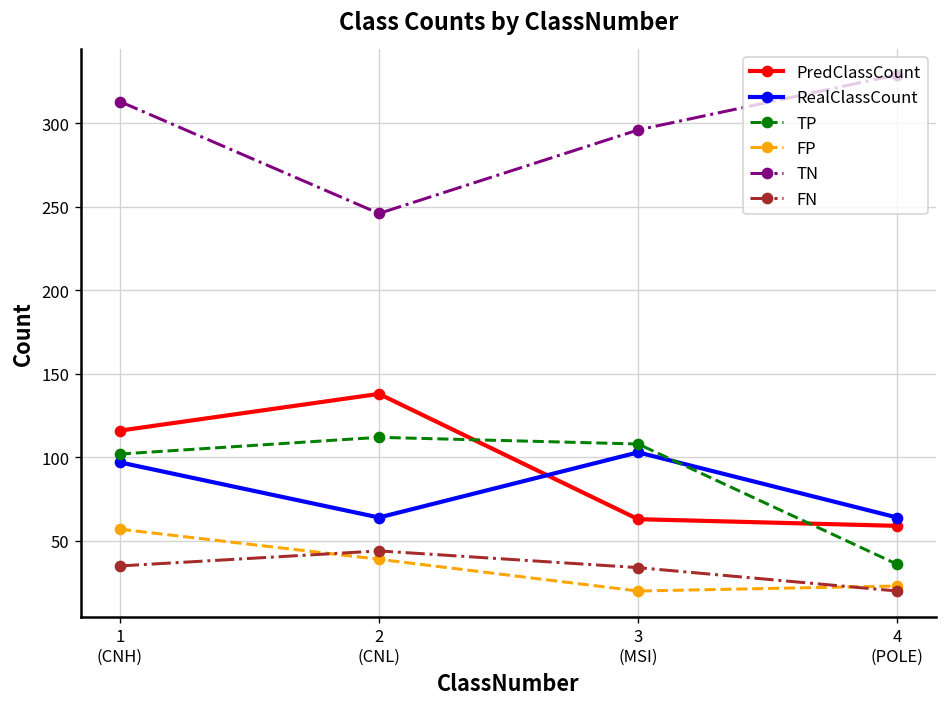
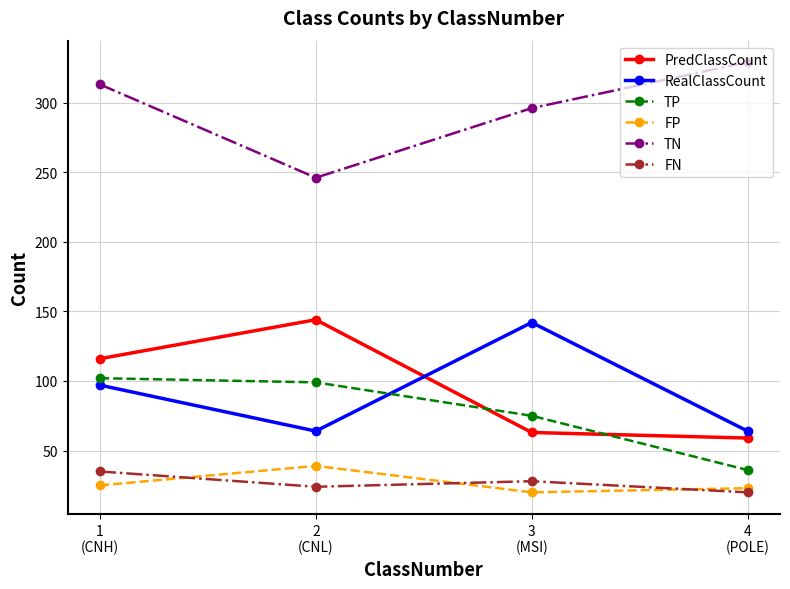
FP, 1 (CNH): 57 -> 25
PredClassCount, 2 (CNL): 138 -> 144
TP, 2 (CNL): 112 -> 99
FN, 2 (CNL): 44 -> 24
RealClassCount, 3 (MSI): 103 -> 142
TP, 3 (MSI): 108 -> 75
FN, 3 (MSI): 34 -> 28
